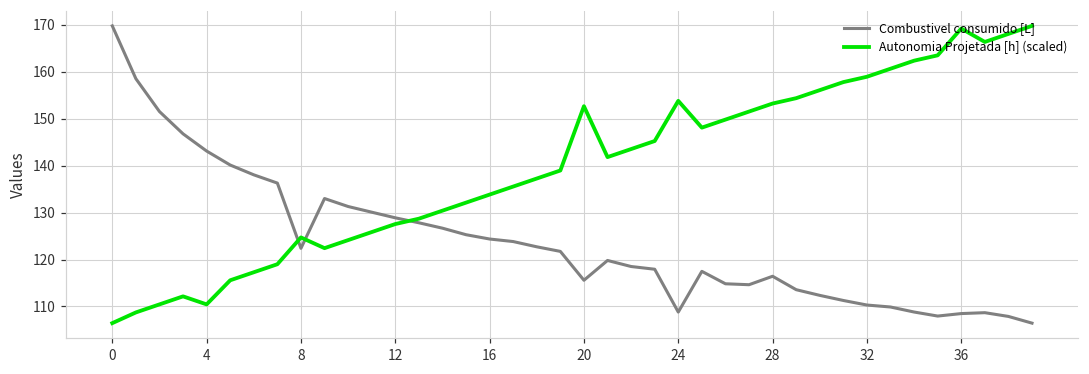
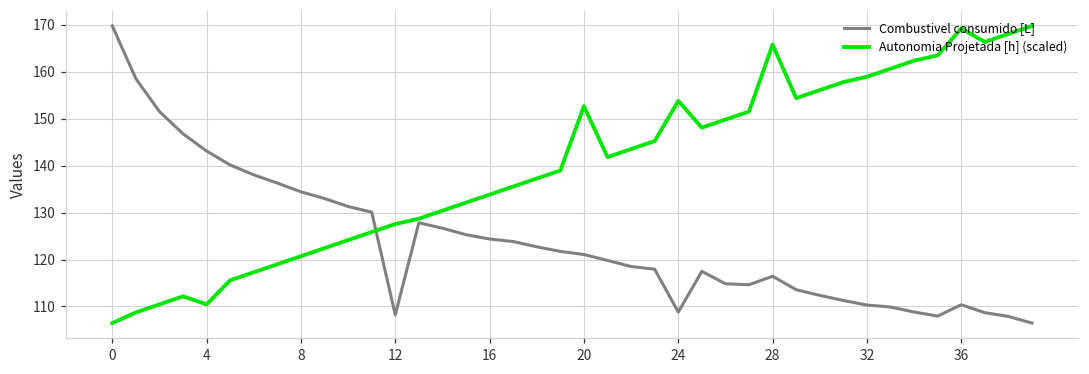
Combustivel consumido [L], 8: 122 -> 134
Autonomia Projetada [h] (scaled), 8: 125 -> 121
Combustivel consumido [L], 12: 129 -> 108
Combustivel consumido [L], 20: 116 -> 121
Autonomia Projetada [h] (scaled), 28: 153 -> 166
Combustivel consumido [L], 36: 108 -> 110
